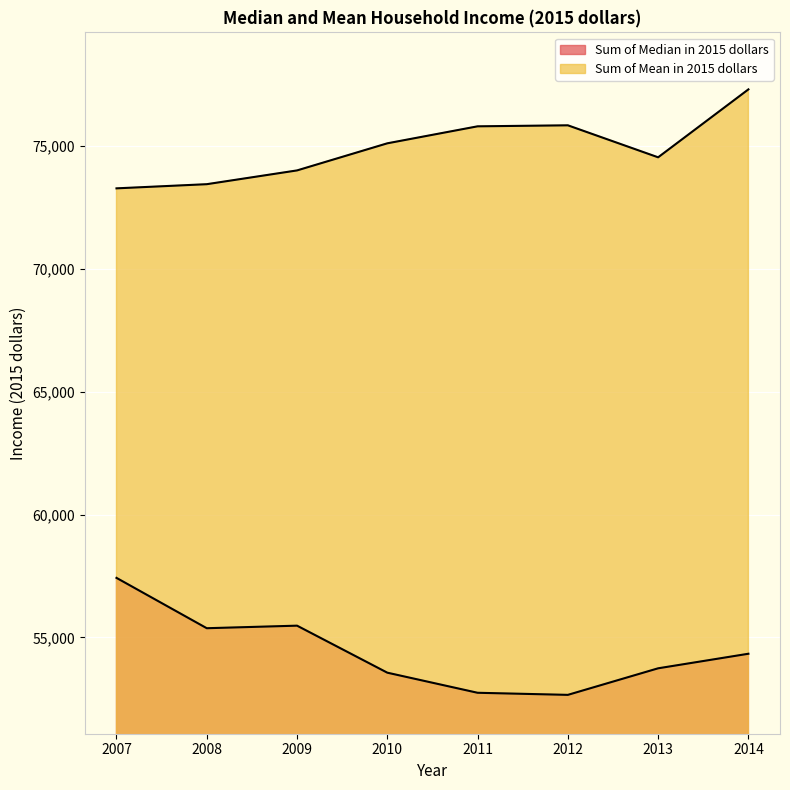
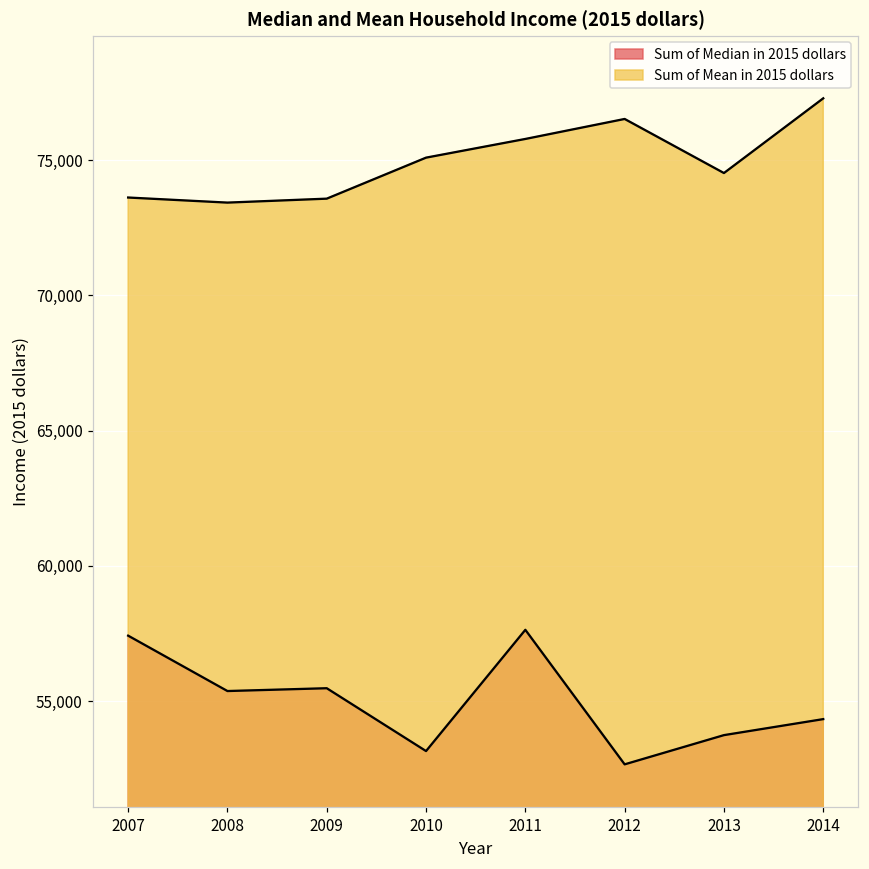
Sum of Mean in 2015 dollars, 2007: 73,300 -> 73,600
Sum of Mean in 2015 dollars, 2009: 74,000 -> 73,600
Sum of Median in 2015 dollars, 2010: 53,600 -> 53,200
Sum of Median in 2015 dollars, 2011: 52,800 -> 57,600
Sum of Mean in 2015 dollars, 2012: 75,800 -> 76,500
